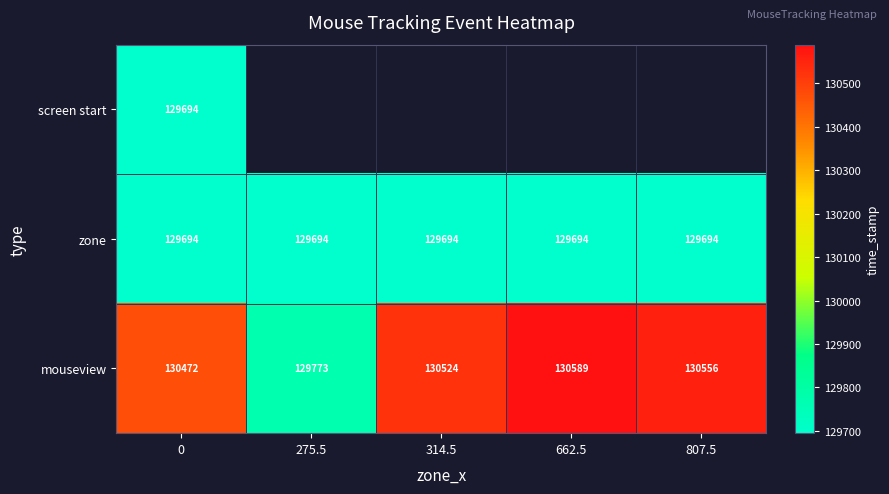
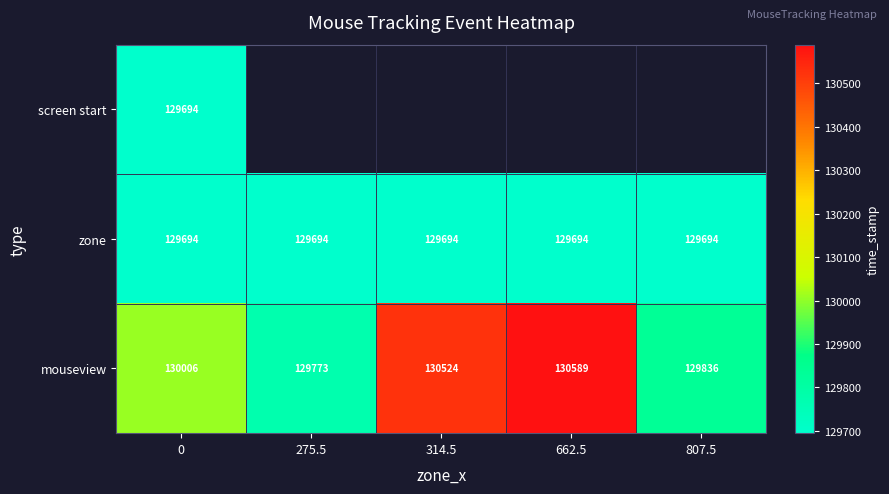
mouseview, 0: 130472 -> 130006
mouseview, 807.5: 130556 -> 129836
